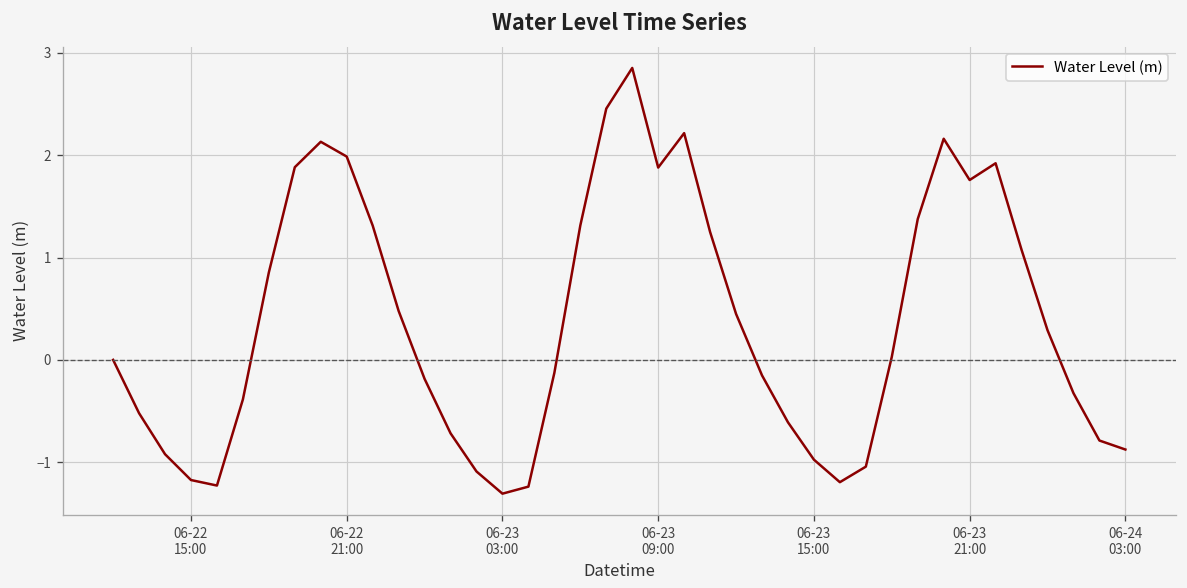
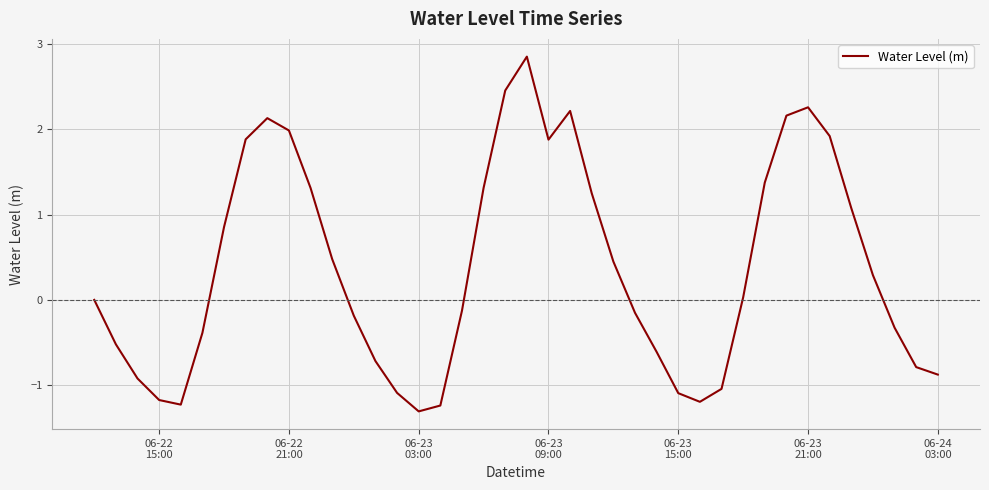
06-23 15:00: -1.0 -> -1.1
06-23 21:00: 1.8 -> 2.3
